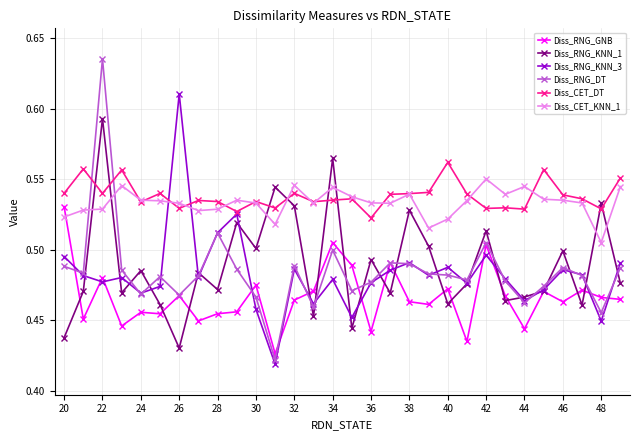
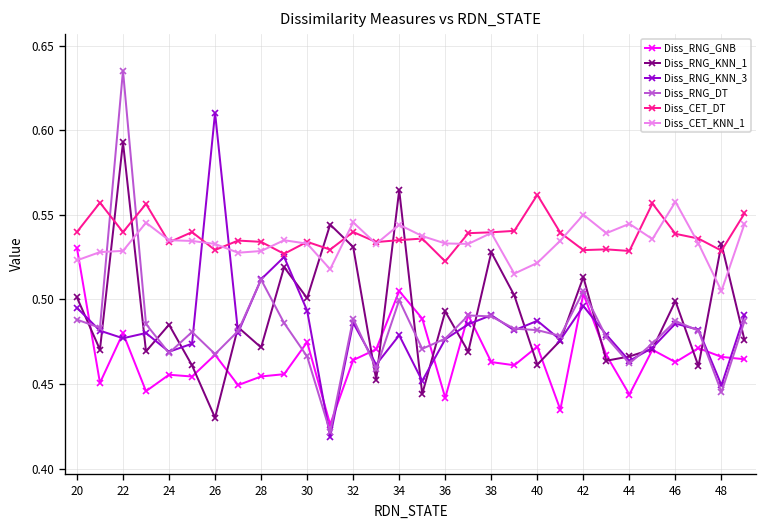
Diss_RNG_KNN_1, 20: 0.438 -> 0.501
Diss_RNG_KNN_3, 30: 0.458 -> 0.493
Diss_CET_KNN_1, 46: 0.535 -> 0.558
Diss_RNG_DT, 48: 0.455 -> 0.445
